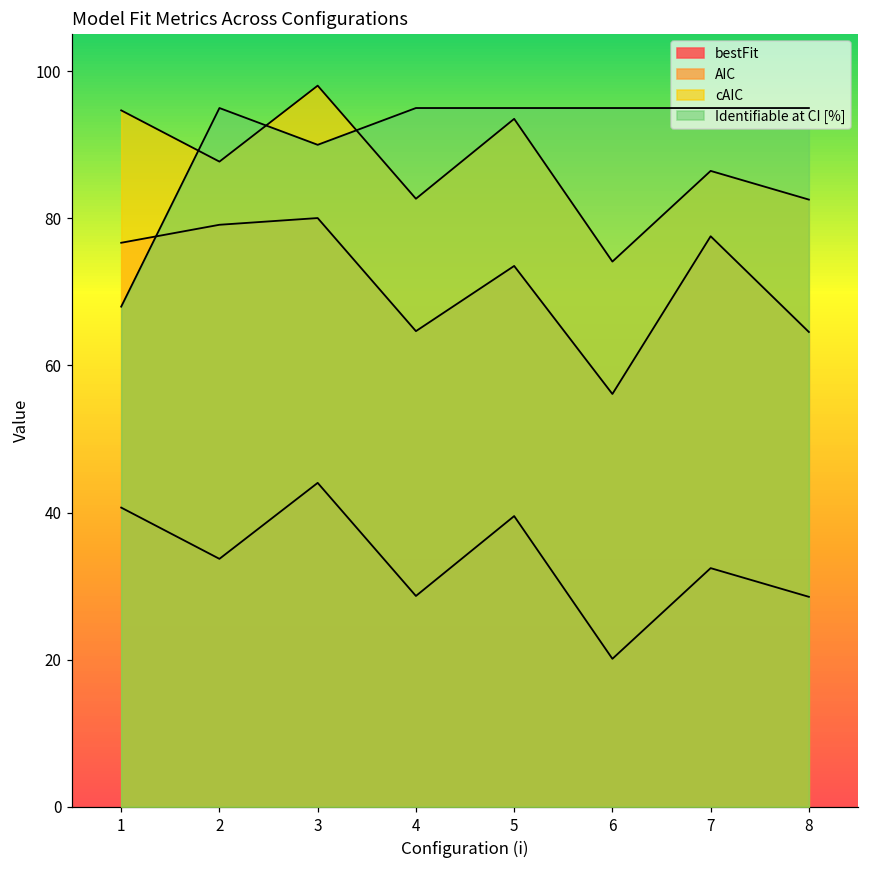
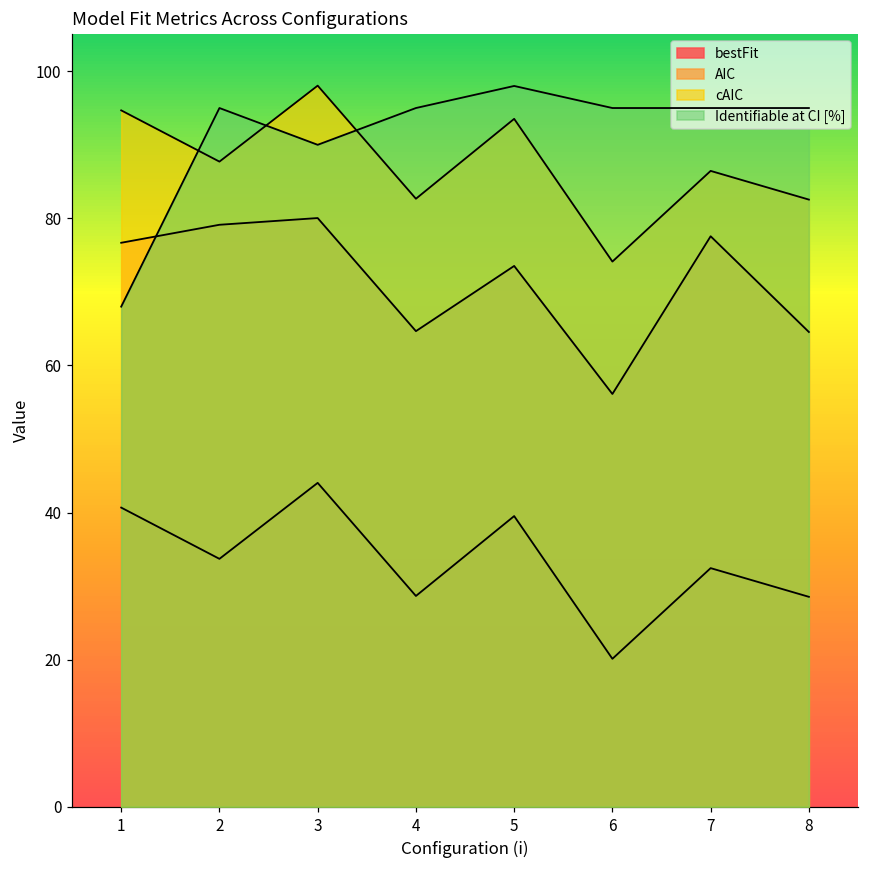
Identifiable at CI [%], 5: 95 -> 98
